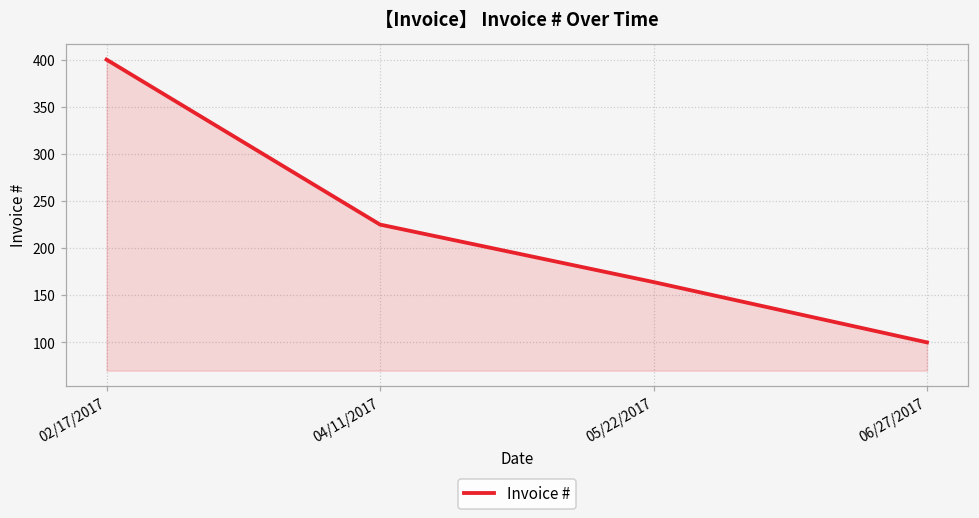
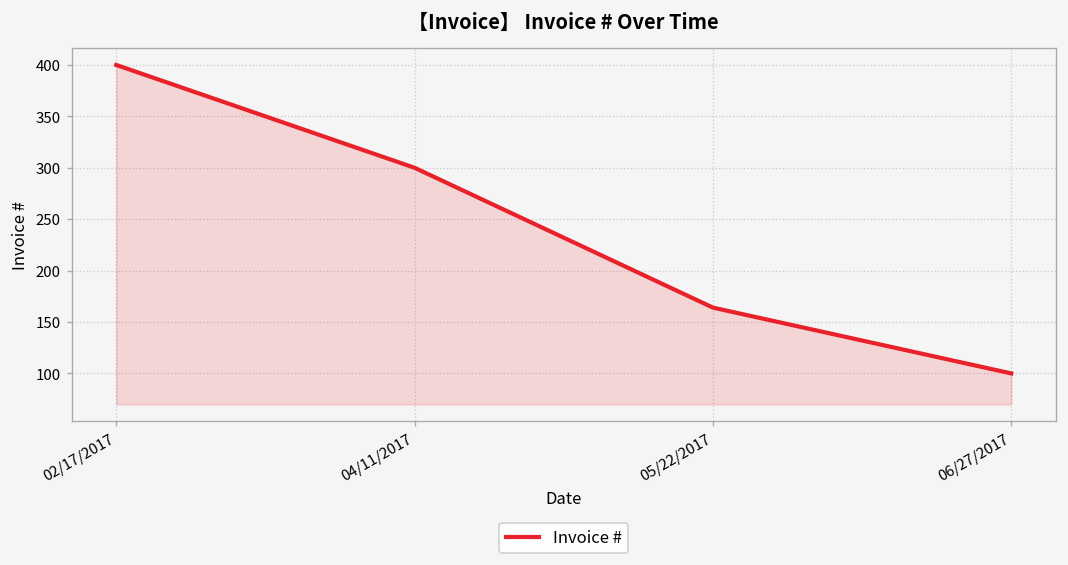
04/11/2017: 230 -> 300
